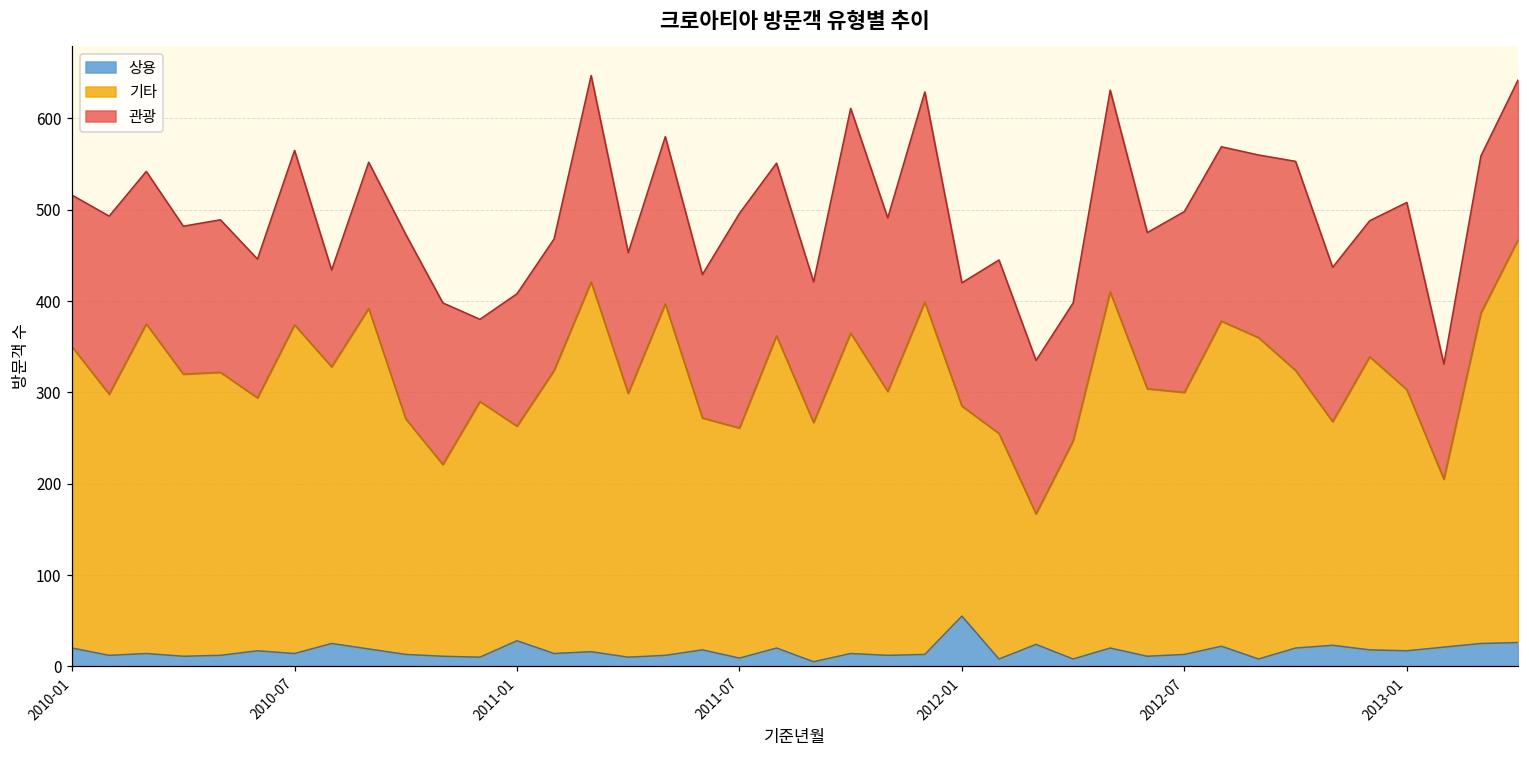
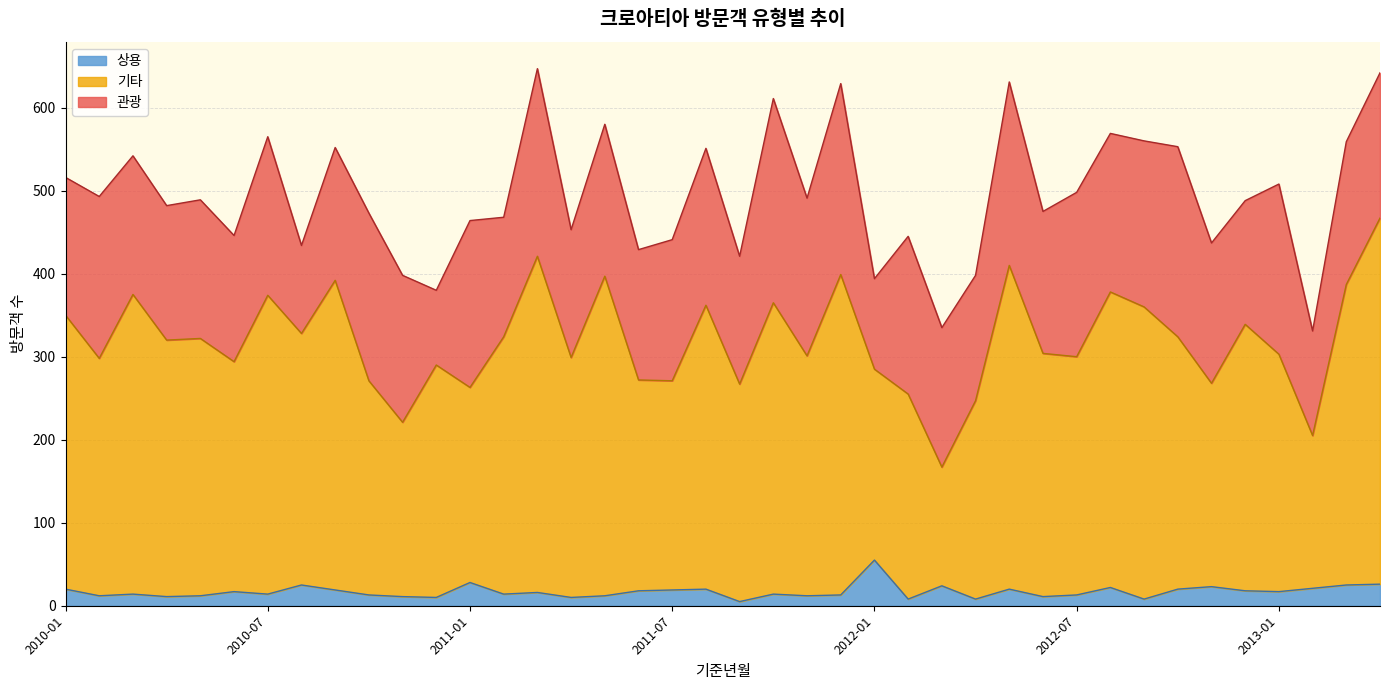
관광, 2011-01: 150 -> 200
상용, 2011-07: 10 -> 20
관광, 2011-07: 240 -> 170
관광, 2012-01: 140 -> 110
